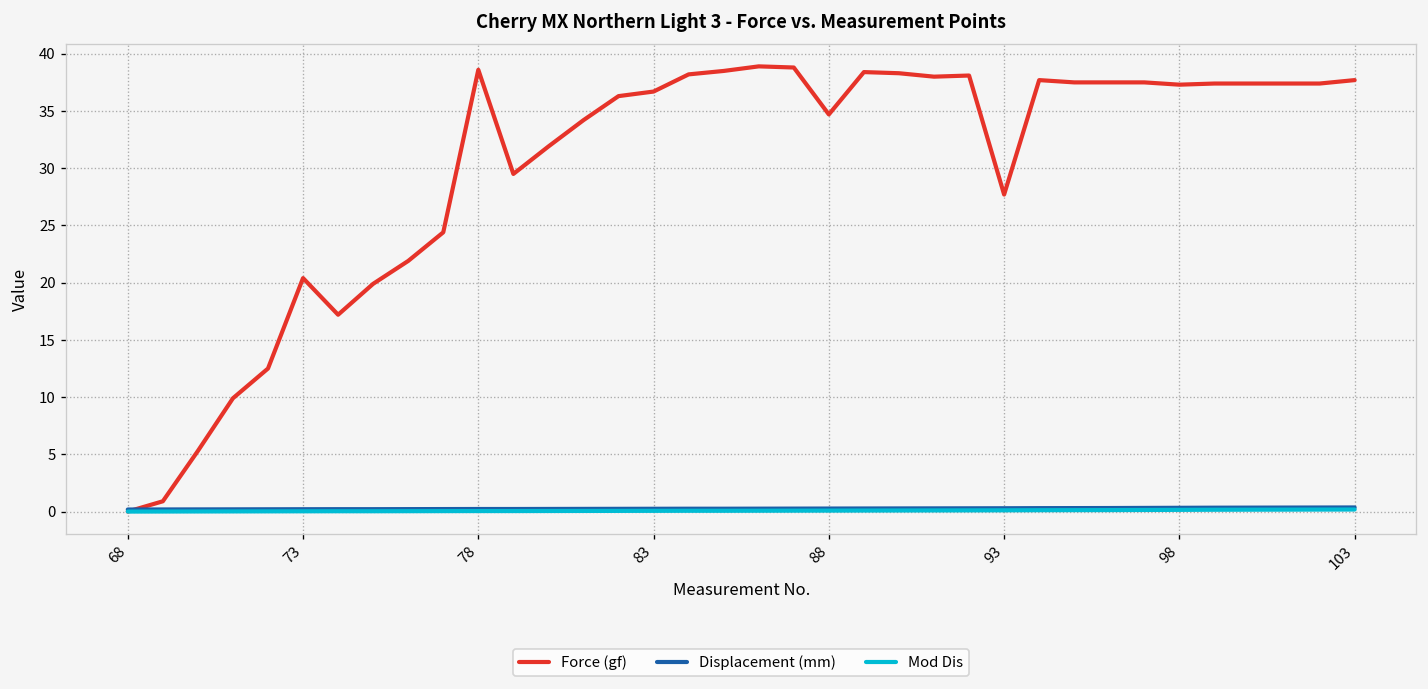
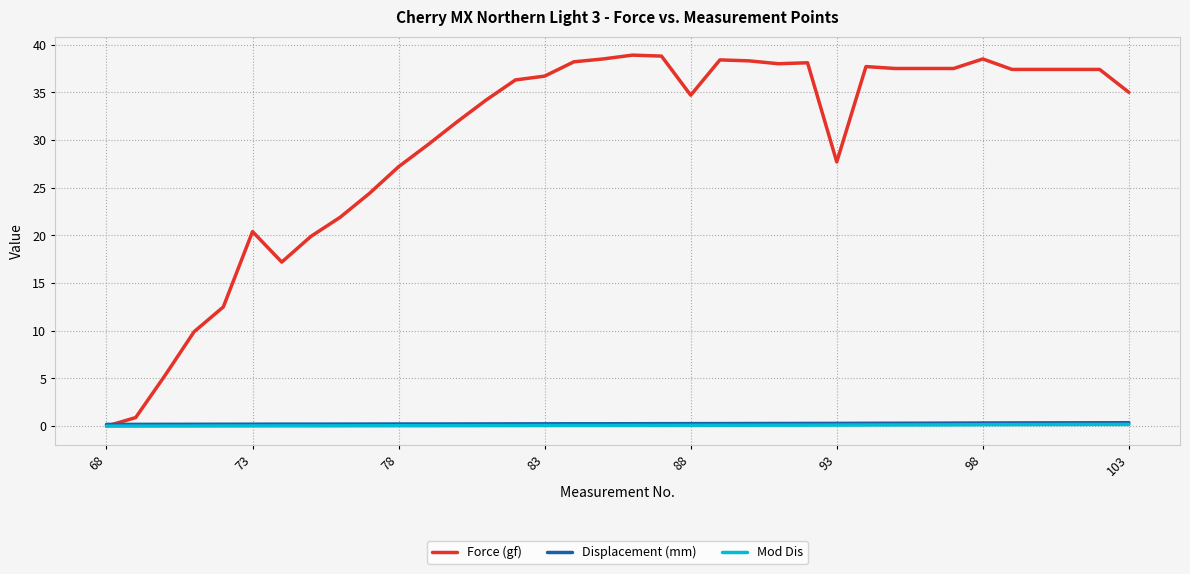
Force (gf), 78: 39 -> 27
Force (gf), 98: 37 -> 39
Force (gf), 103: 38 -> 35
